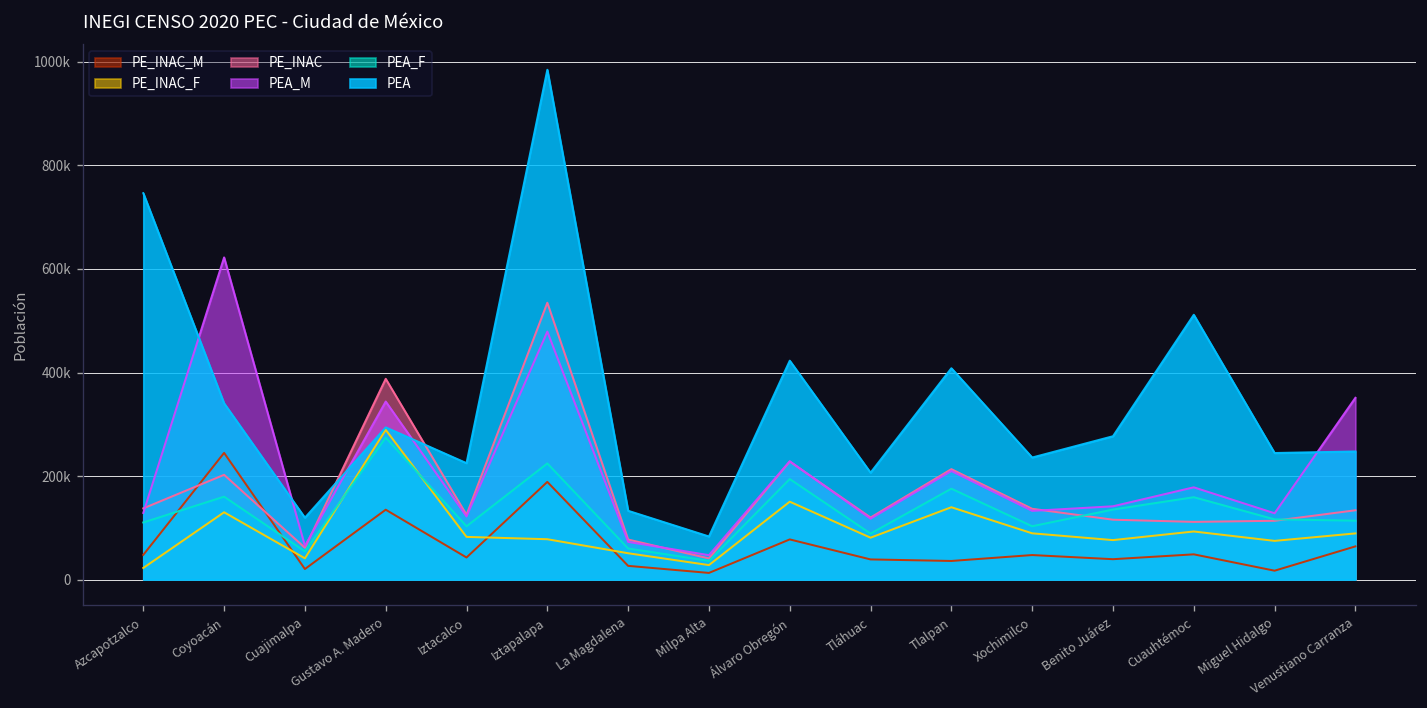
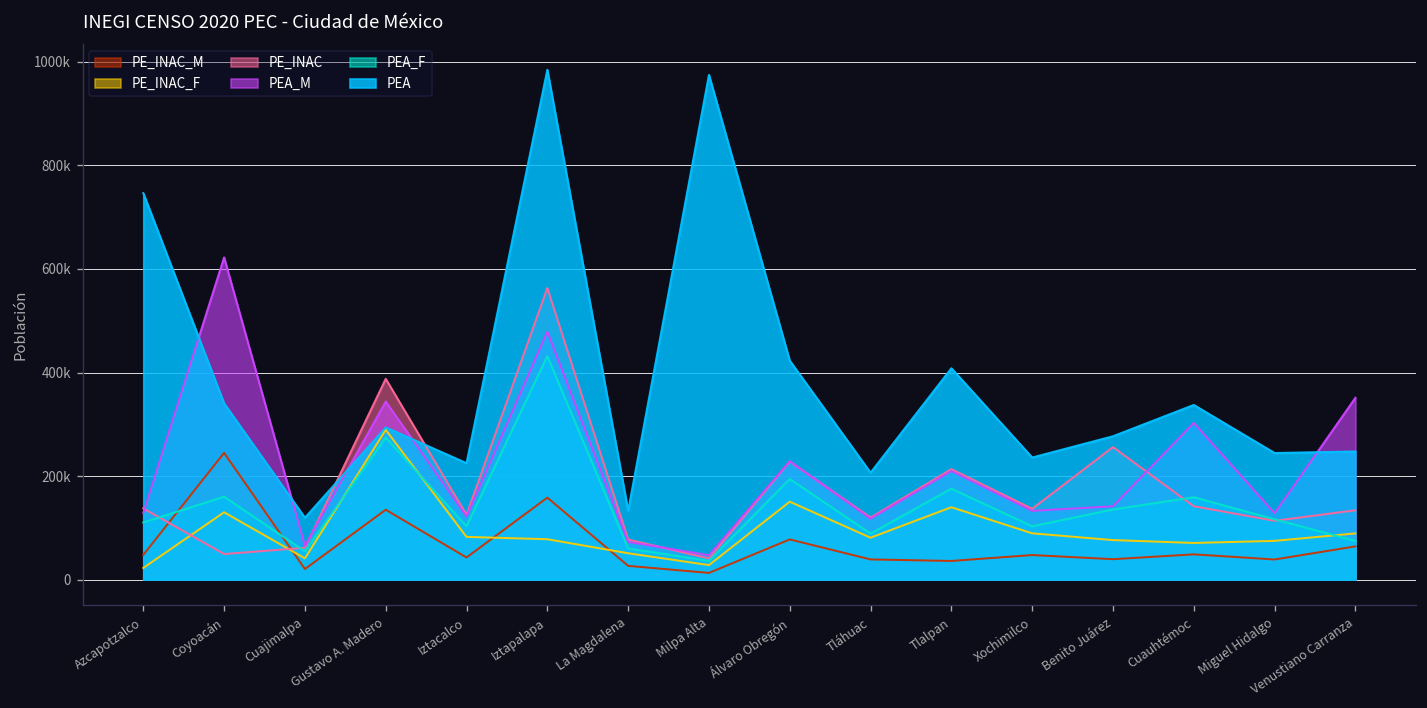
PE_INAC, Coyoacán: 200000 -> 50000
PE_INAC_M, Iztapalapa: 190000 -> 160000
PE_INAC, Iztapalapa: 530000 -> 560000
PEA_F, Iztapalapa: 220000 -> 430000
PEA, Milpa Alta: 80000 -> 970000
PE_INAC, Benito Juárez: 120000 -> 260000
PE_INAC_F, Cuauhtémoc: 90000 -> 70000
PE_INAC, Cuauhtémoc: 110000 -> 140000
PEA_M, Cuauhtémoc: 180000 -> 300000
PEA, Cuauhtémoc: 510000 -> 340000
PE_INAC_M, Miguel Hidalgo: 20000 -> 40000
PEA_F, Venustiano Carranza: 110000 -> 70000
